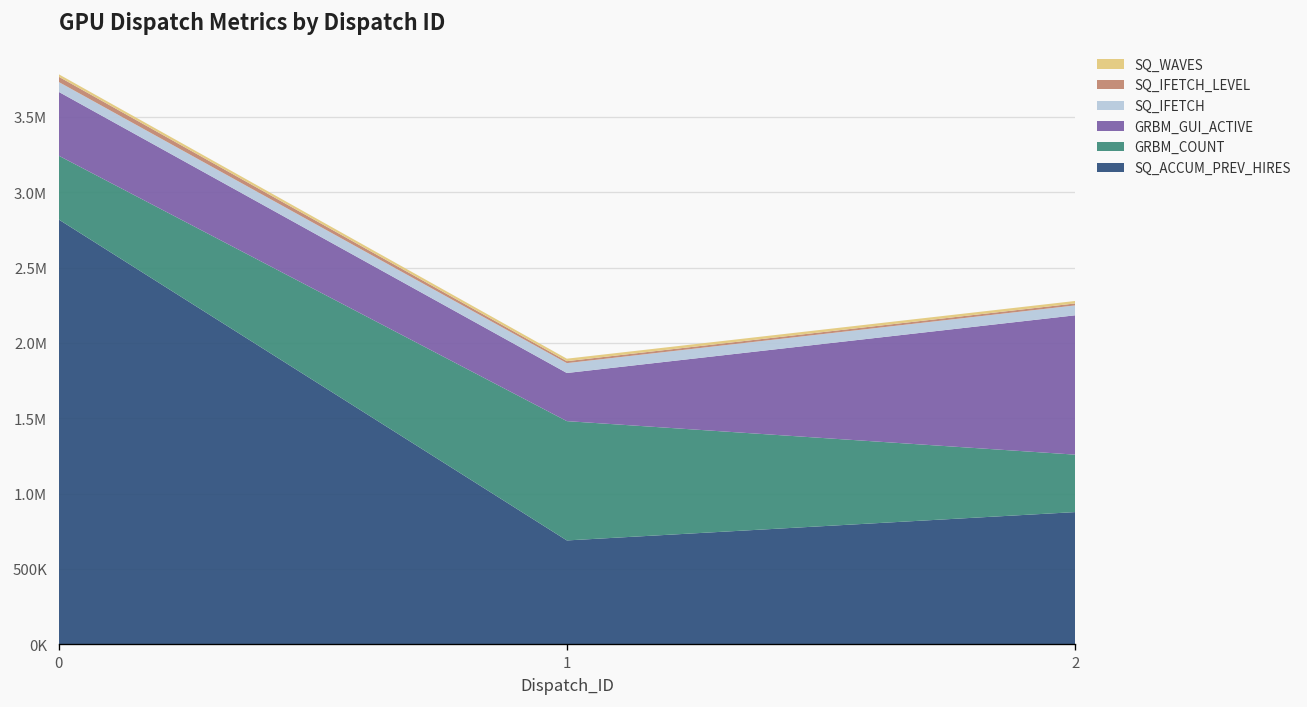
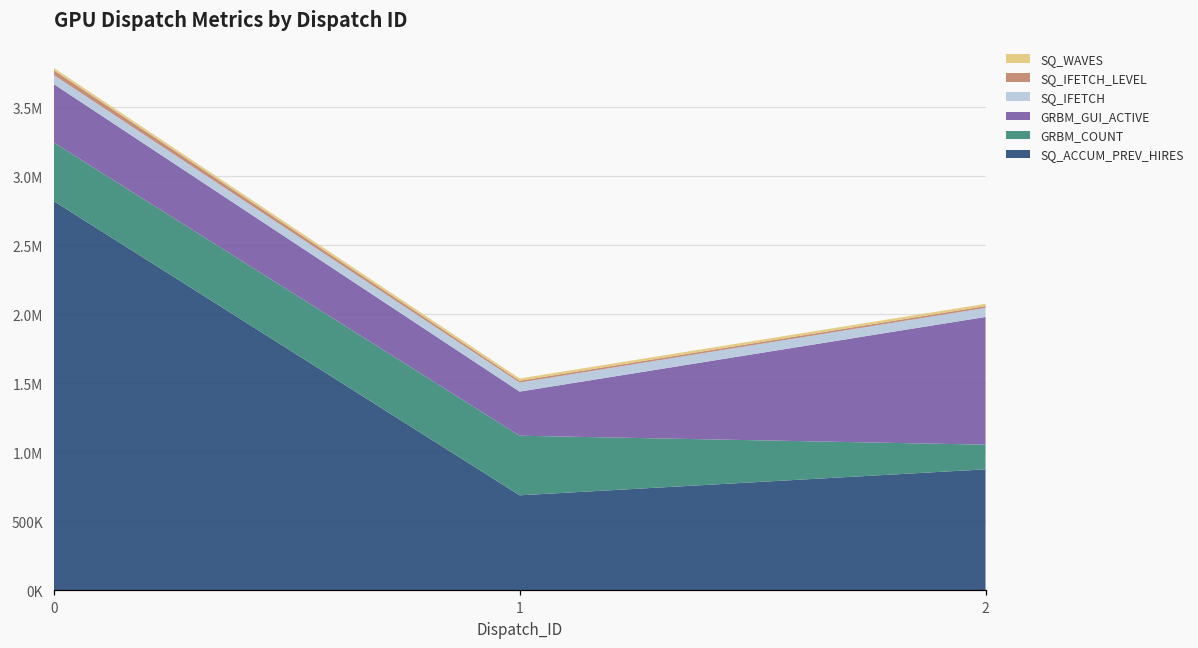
GRBM_COUNT, 1: 790000 -> 430000
GRBM_COUNT, 2: 380000 -> 180000
